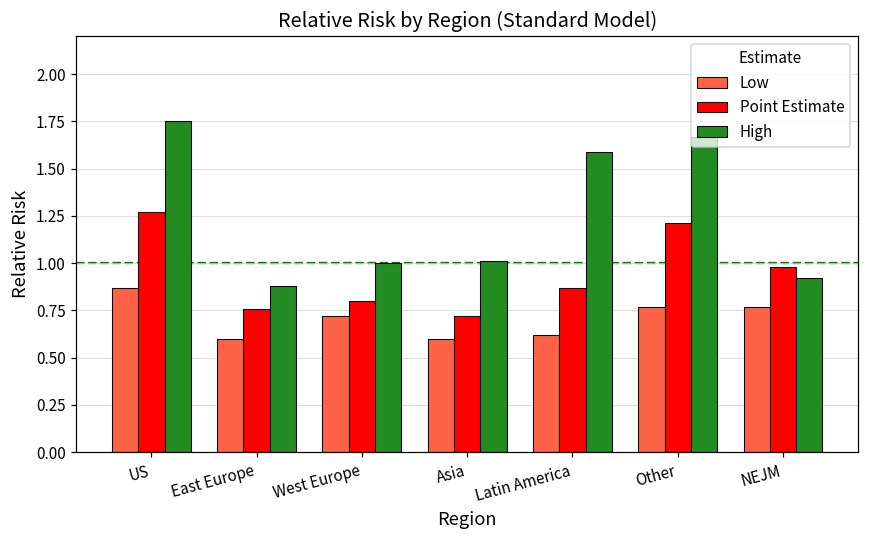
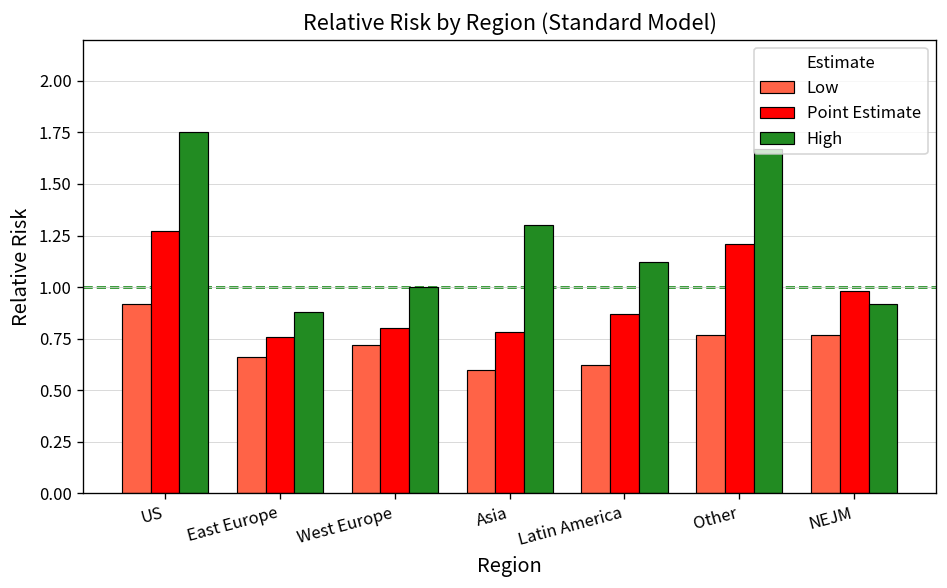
Low, US: 0.87 -> 0.92
Low, East Europe: 0.60 -> 0.66
Point Estimate, Asia: 0.72 -> 0.78
High, Asia: 1.01 -> 1.30
High, Latin America: 1.59 -> 1.12
